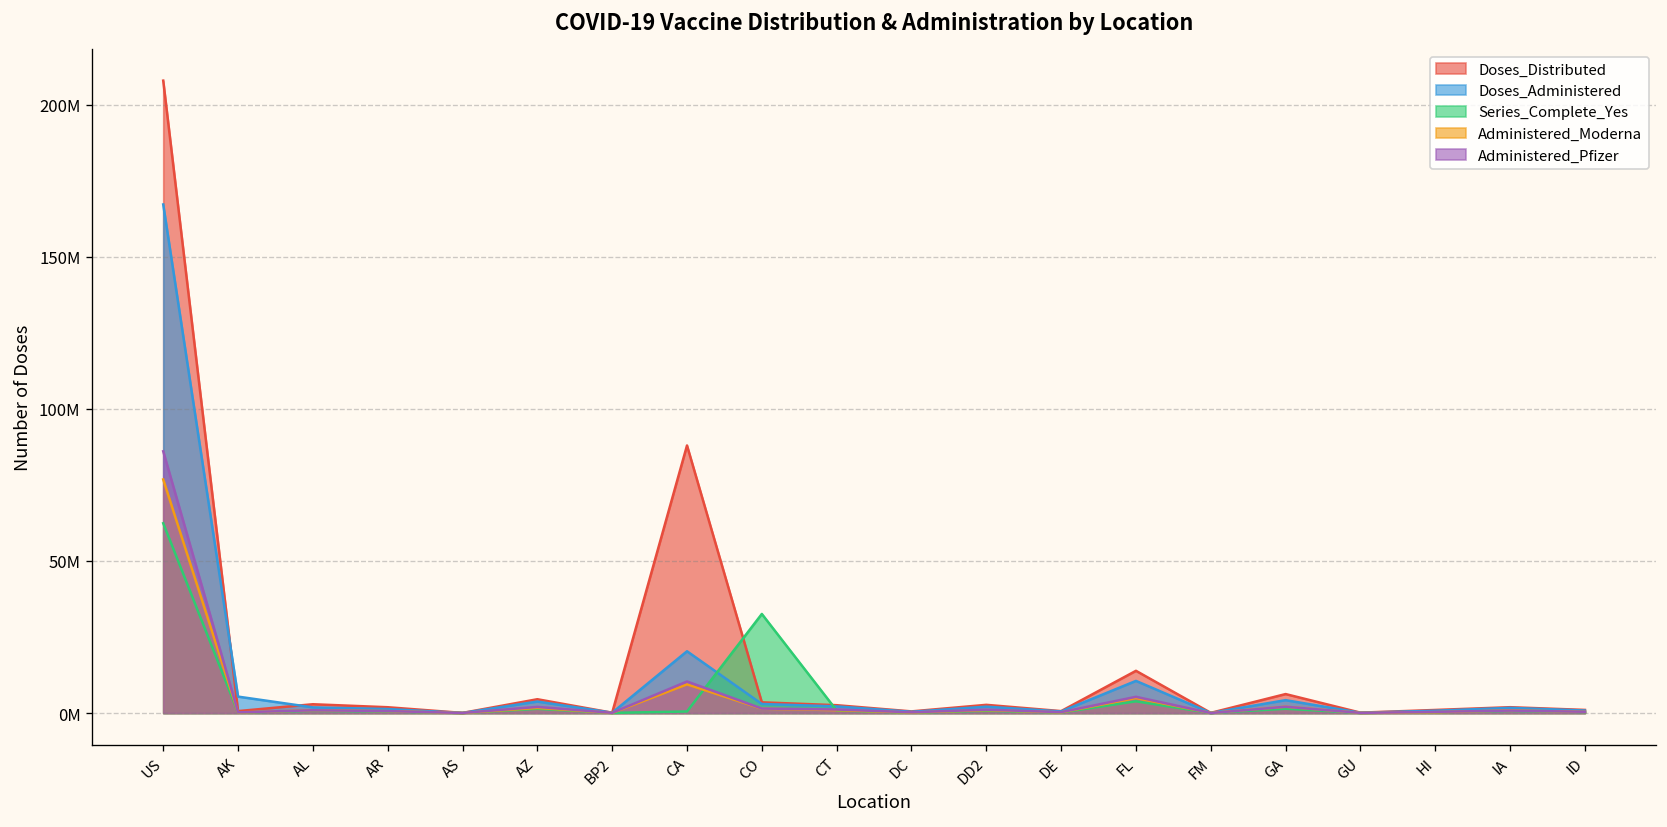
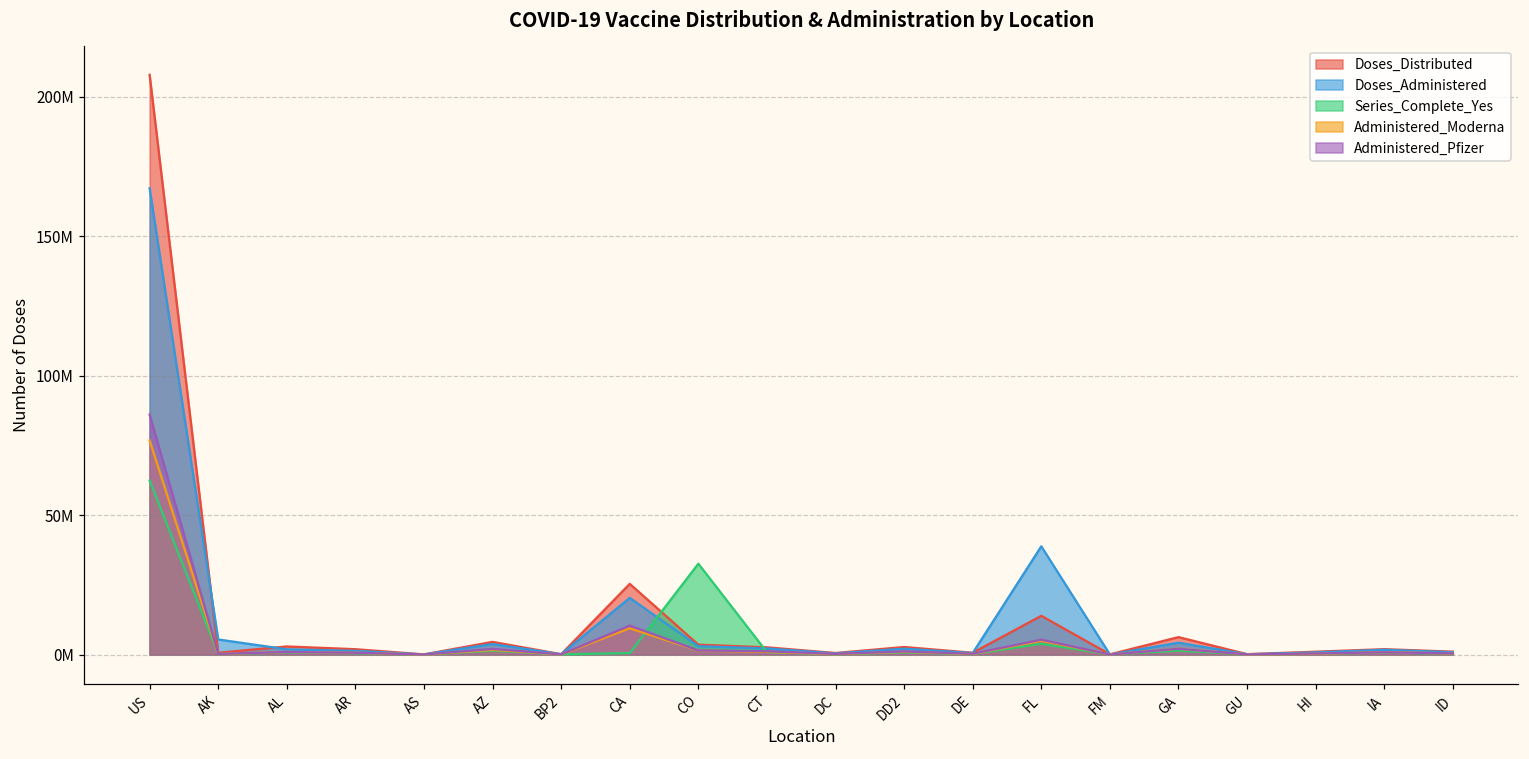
Doses_Distributed, CA: 88000000 -> 25000000
Doses_Administered, FL: 11000000 -> 39000000
